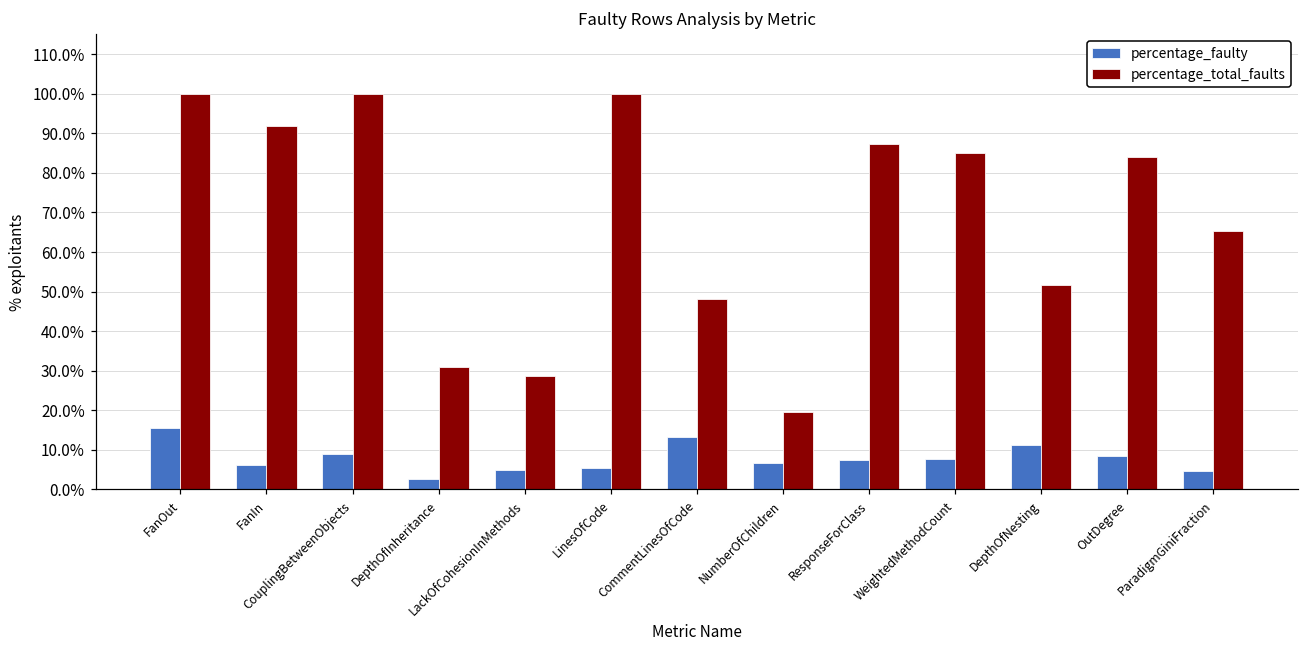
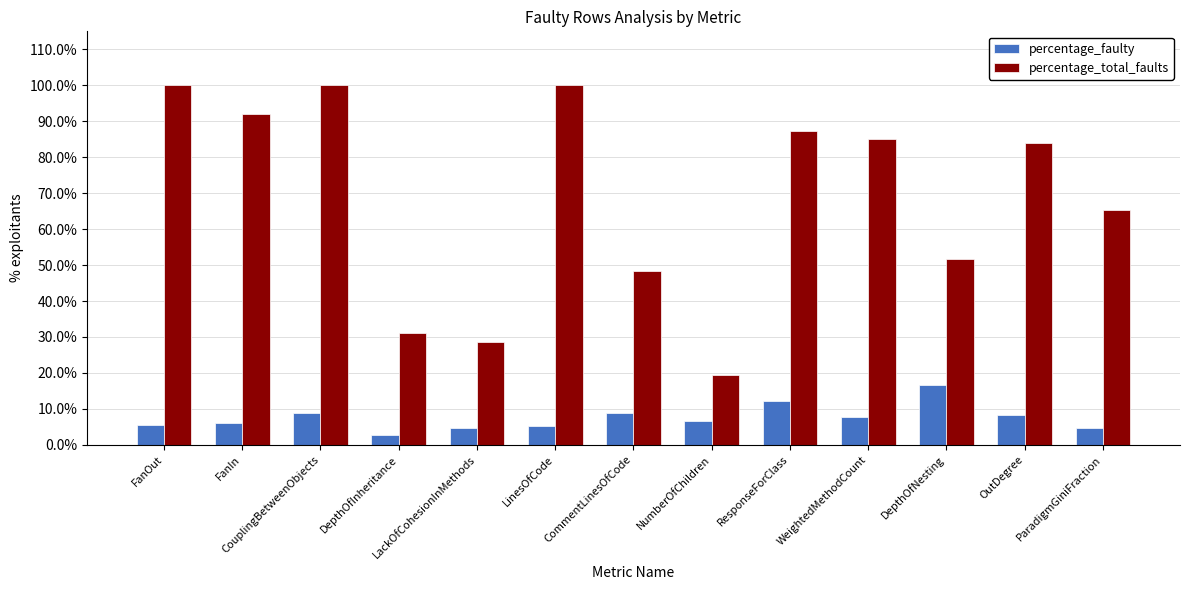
percentage_faulty, FanOut: 16% -> 6%
percentage_faulty, CommentLinesOfCode: 13% -> 9%
percentage_faulty, ResponseForClass: 7% -> 12%
percentage_faulty, DepthOfNesting: 11% -> 17%
